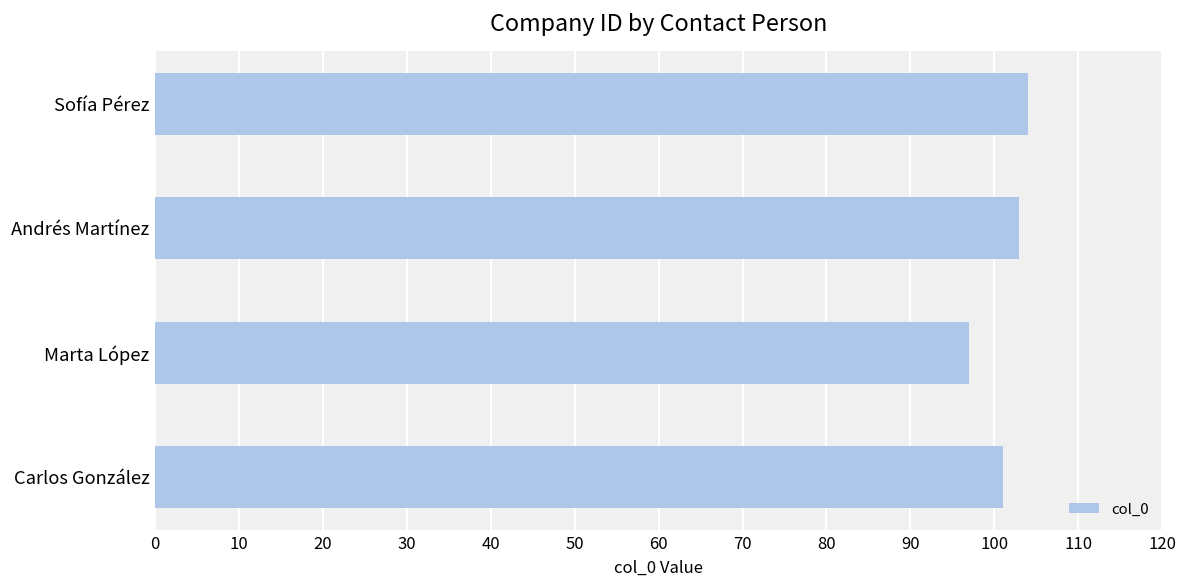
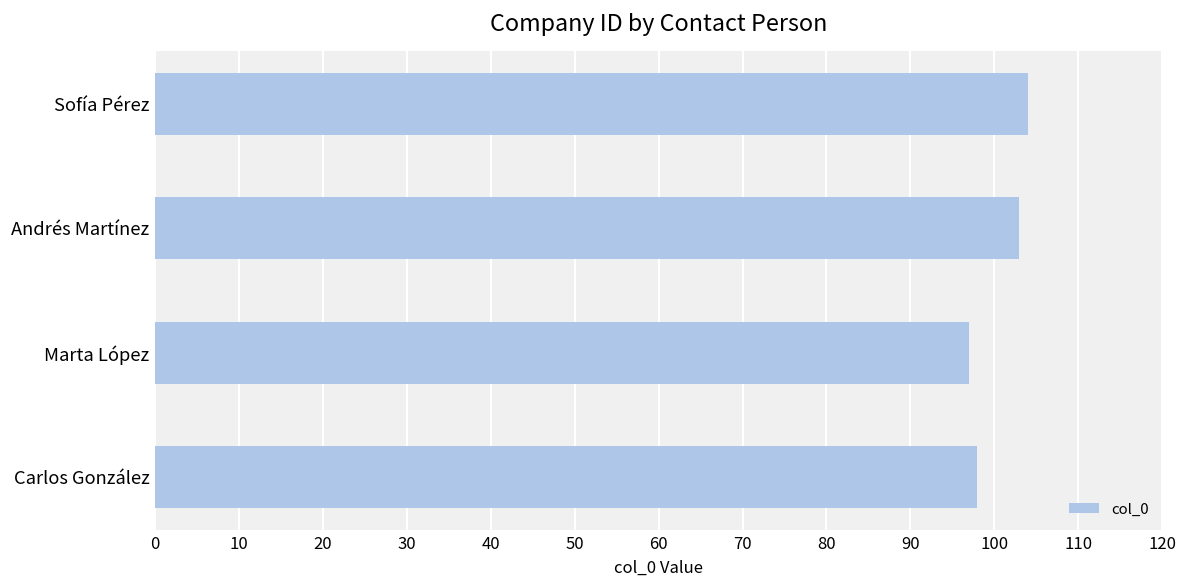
Carlos González: 101 -> 98
